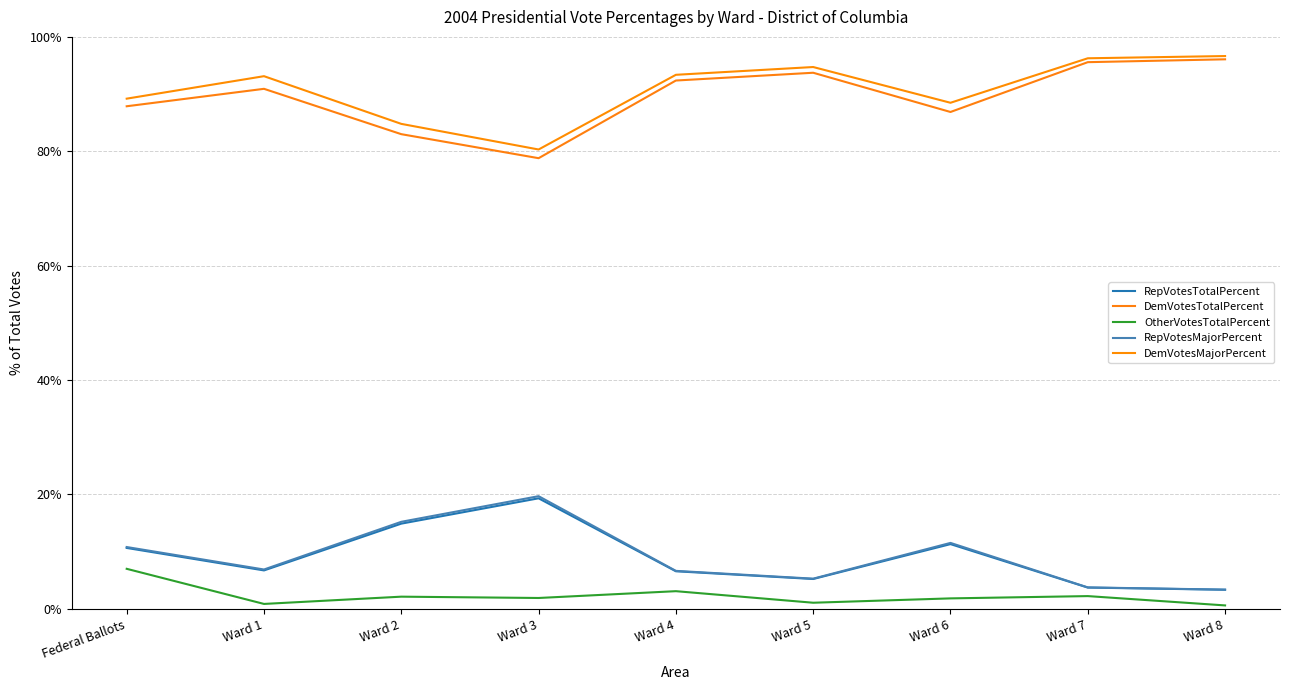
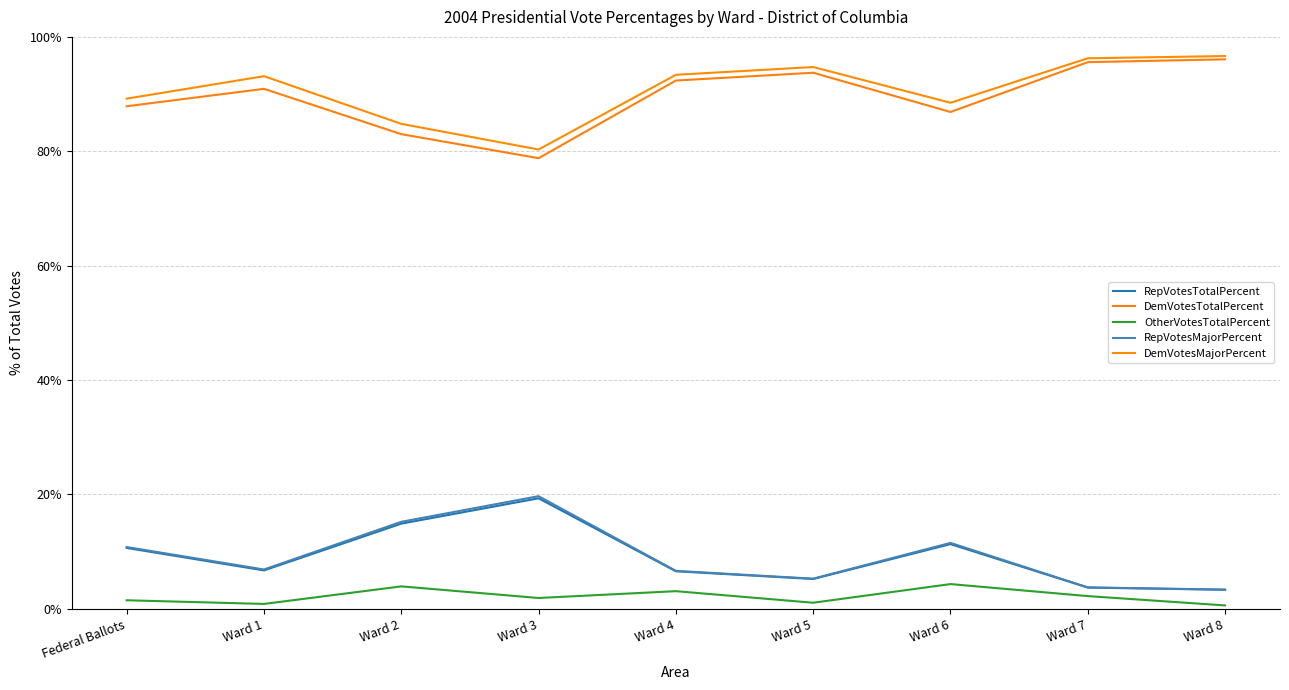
OtherVotesTotalPercent, Federal Ballots: 7% -> 1%
OtherVotesTotalPercent, Ward 2: 2% -> 4%
OtherVotesTotalPercent, Ward 6: 2% -> 4%
